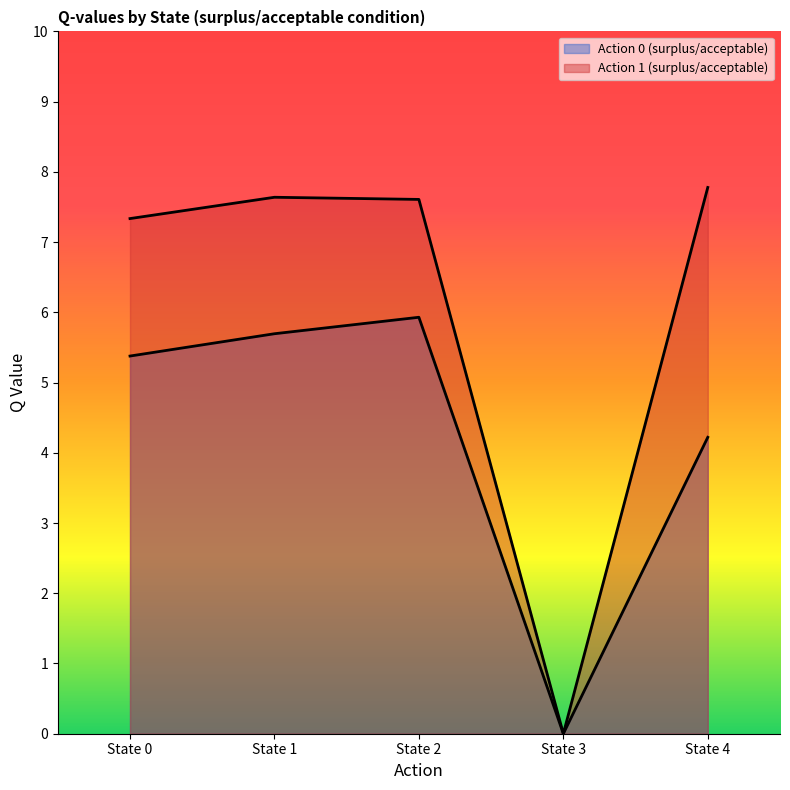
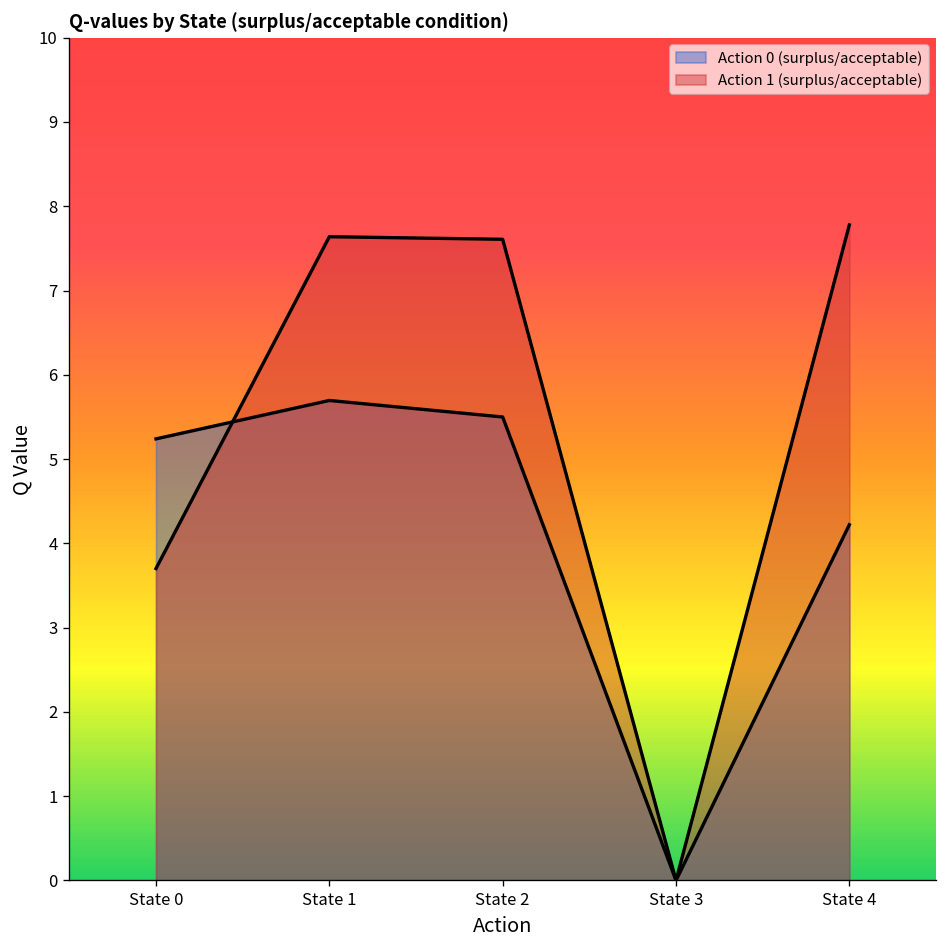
Action 0 (surplus/acceptable), State 0: 5.4 -> 5.2
Action 1 (surplus/acceptable), State 0: 7.3 -> 3.7
Action 0 (surplus/acceptable), State 2: 5.9 -> 5.5
